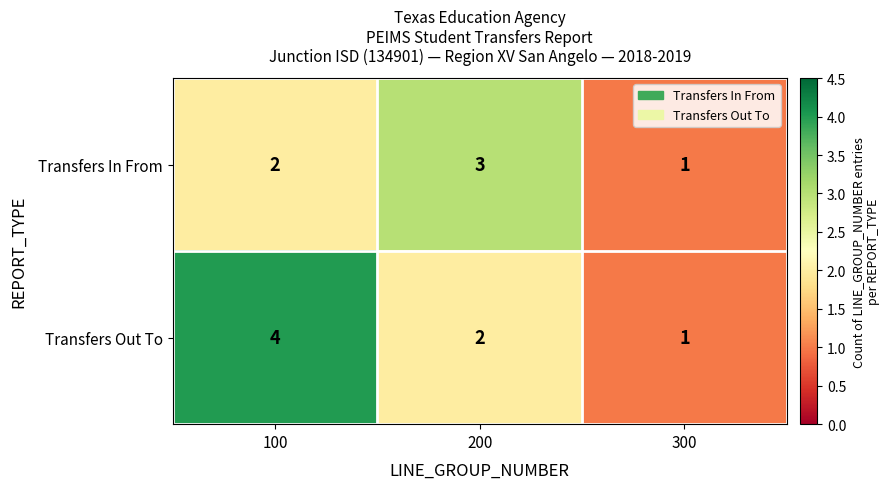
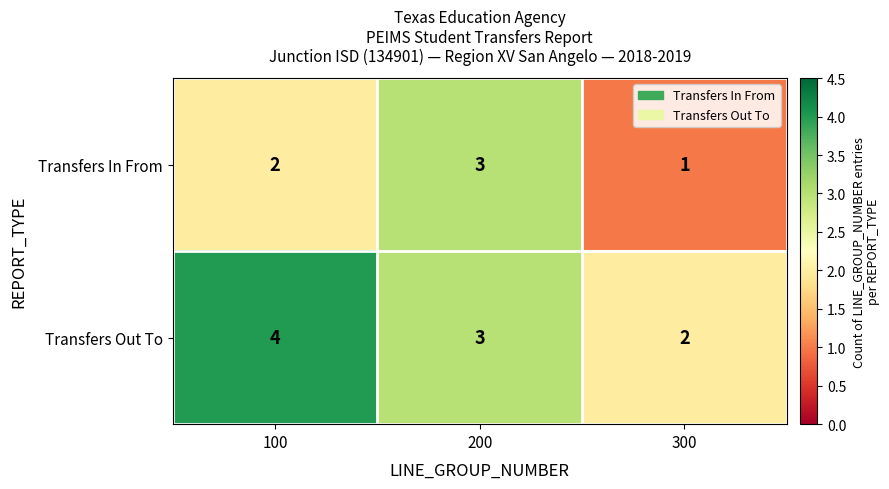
Transfers Out To, 200: 2 -> 3
Transfers Out To, 300: 1 -> 2
